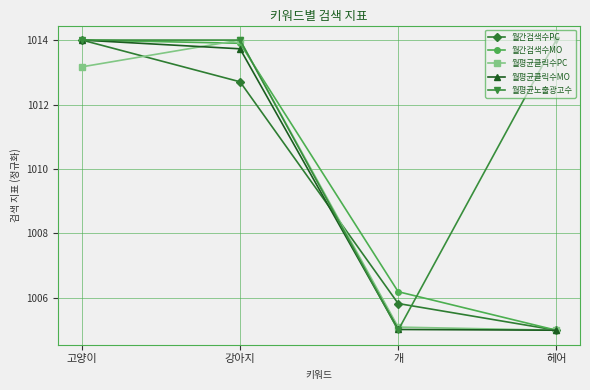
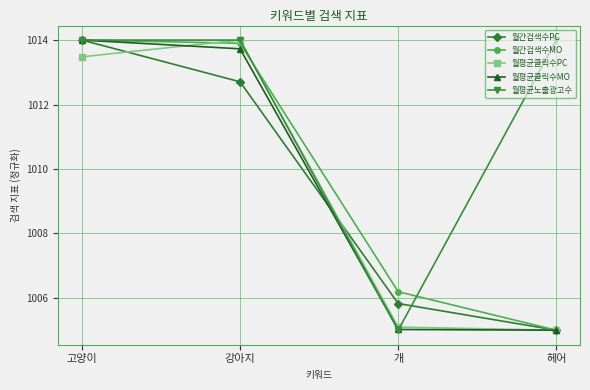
월평균클릭수PC, 고양이: 1013.2 -> 1013.5
